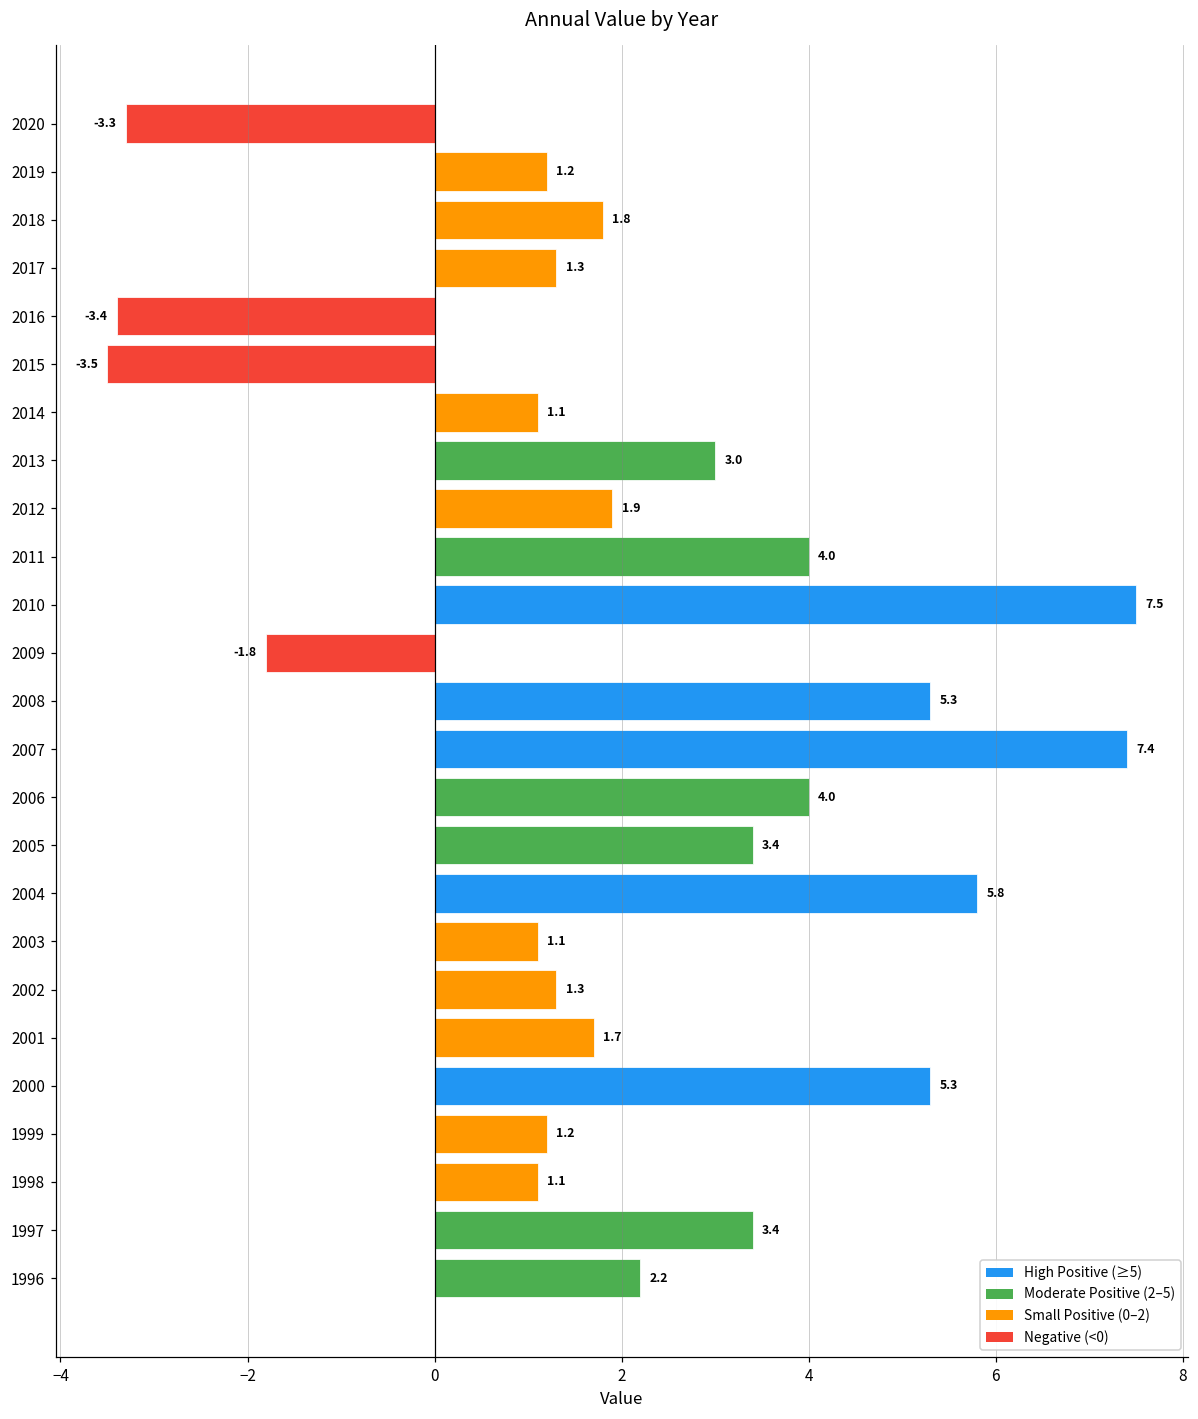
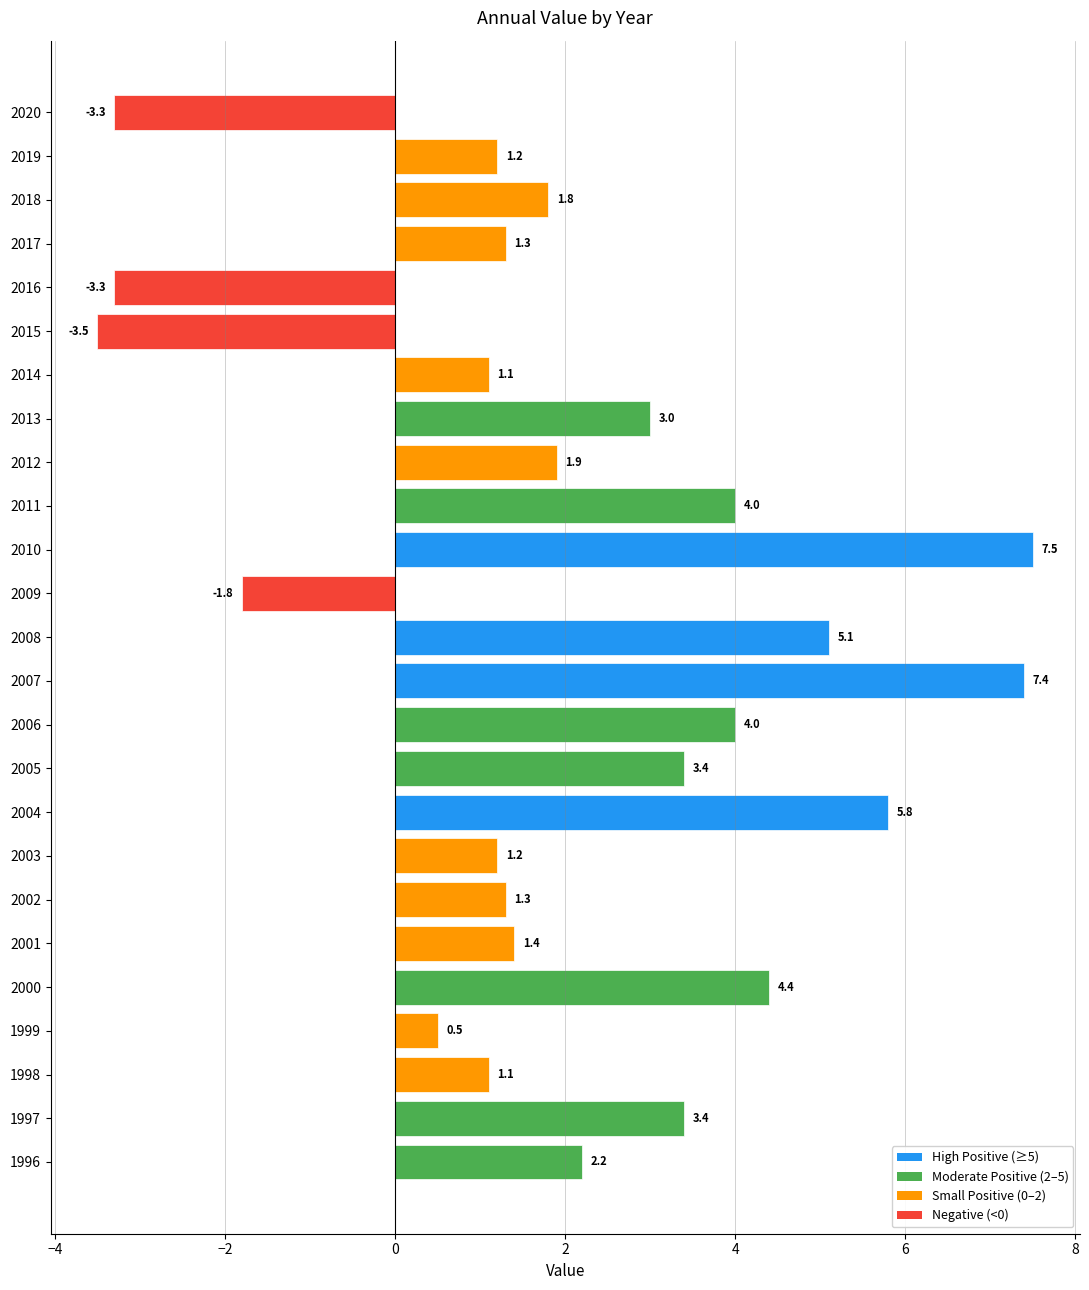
2016: -3.4 -> -3.3
2008: 5.3 -> 5.1
2003: 1.1 -> 1.2
2001: 1.7 -> 1.4
2000: 5.3 -> 4.4
1999: 1.2 -> 0.5
